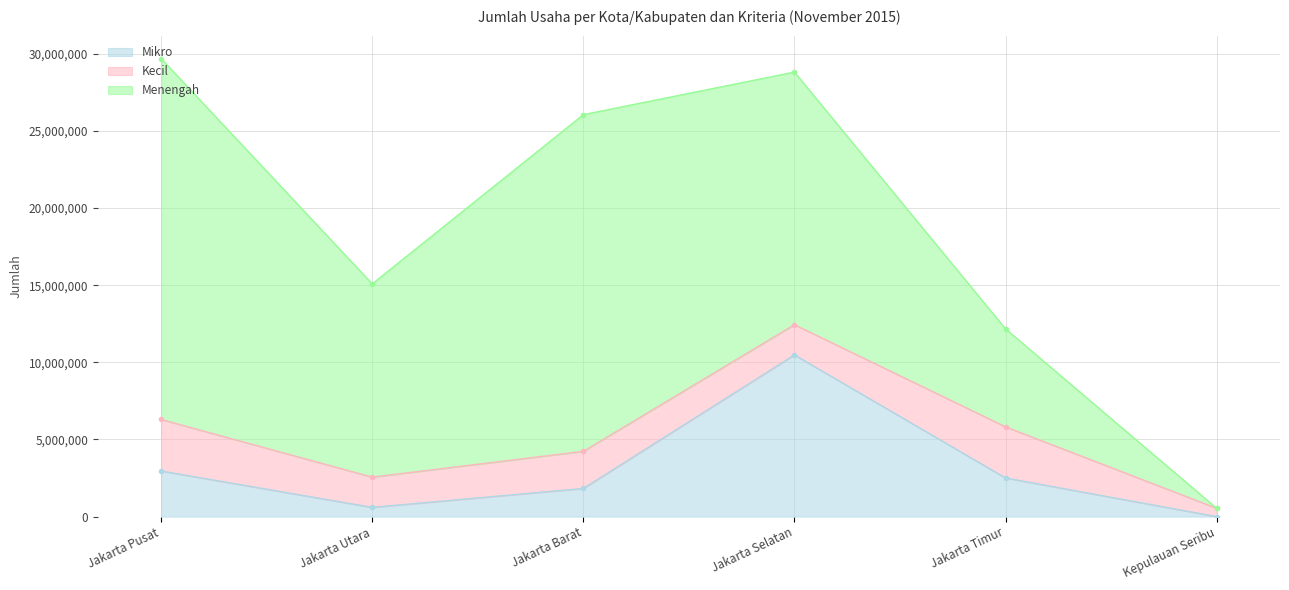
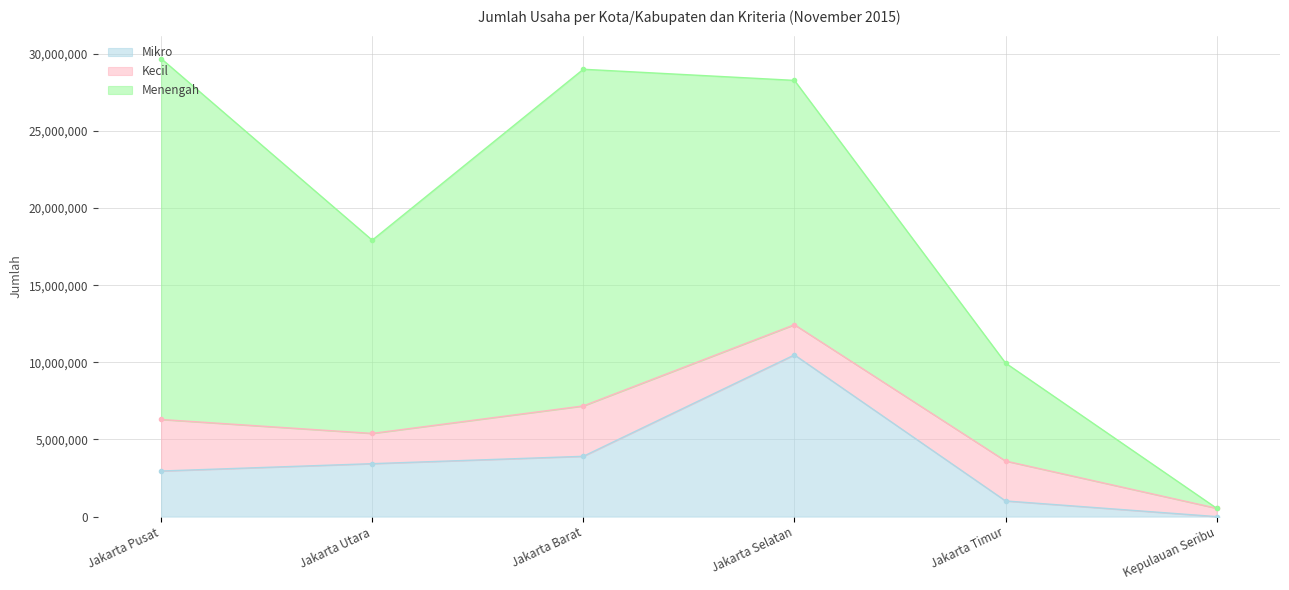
Mikro, Jakarta Utara: 600,000 -> 3,400,000
Mikro, Jakarta Barat: 1,800,000 -> 3,900,000
Kecil, Jakarta Barat: 2,400,000 -> 3,300,000
Menengah, Jakarta Selatan: 16,400,000 -> 15,800,000
Mikro, Jakarta Timur: 2,500,000 -> 1,000,000
Kecil, Jakarta Timur: 3,300,000 -> 2,600,000
